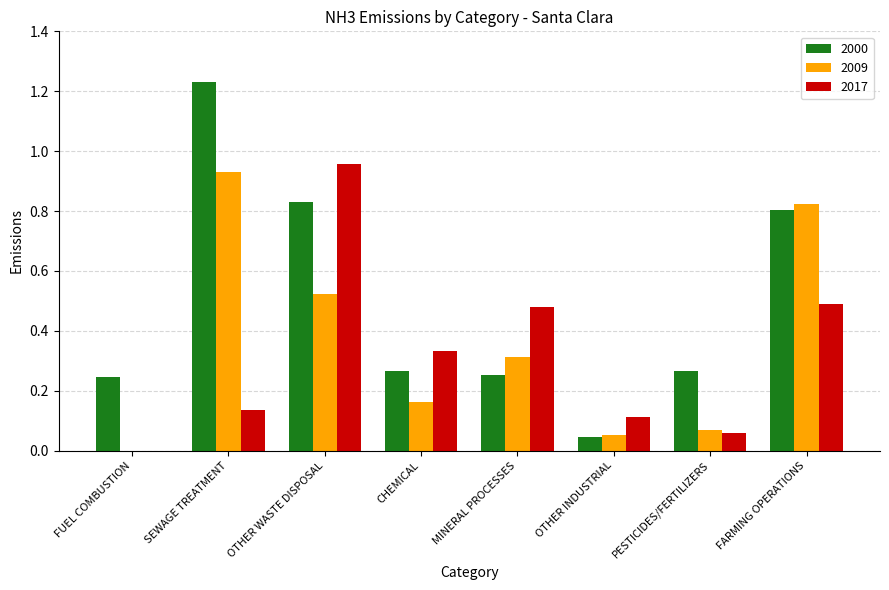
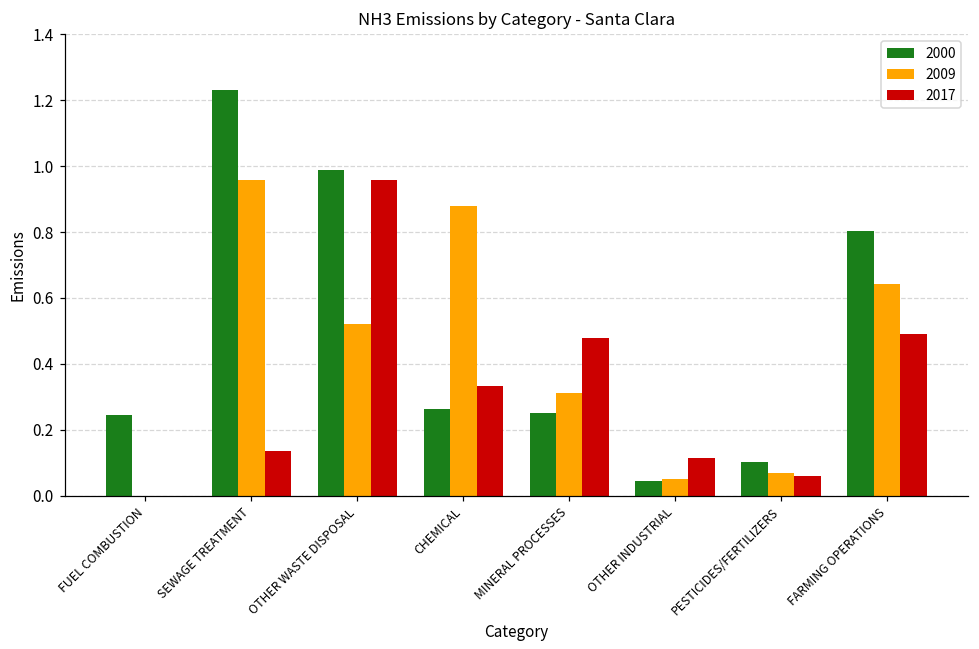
2009, SEWAGE TREATMENT: 0.93 -> 0.96
2000, OTHER WASTE DISPOSAL: 0.83 -> 0.99
2009, CHEMICAL: 0.16 -> 0.88
2000, PESTICIDES/FERTILIZERS: 0.27 -> 0.10
2009, FARMING OPERATIONS: 0.82 -> 0.64
